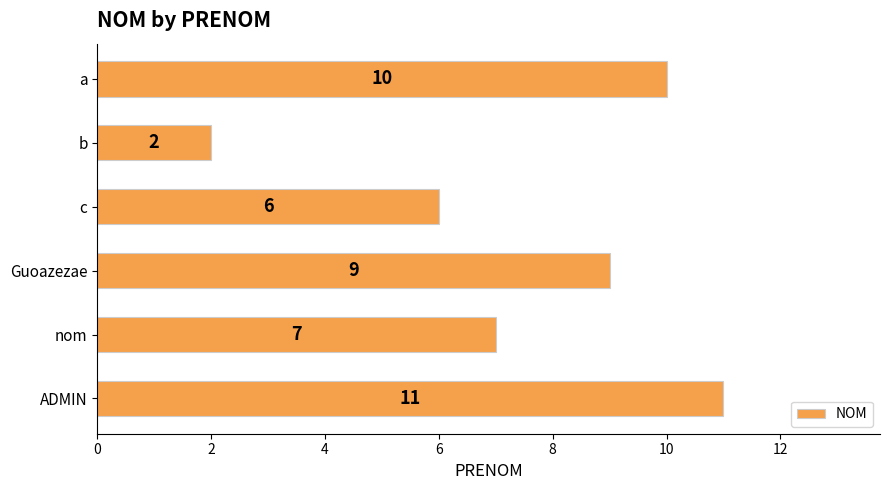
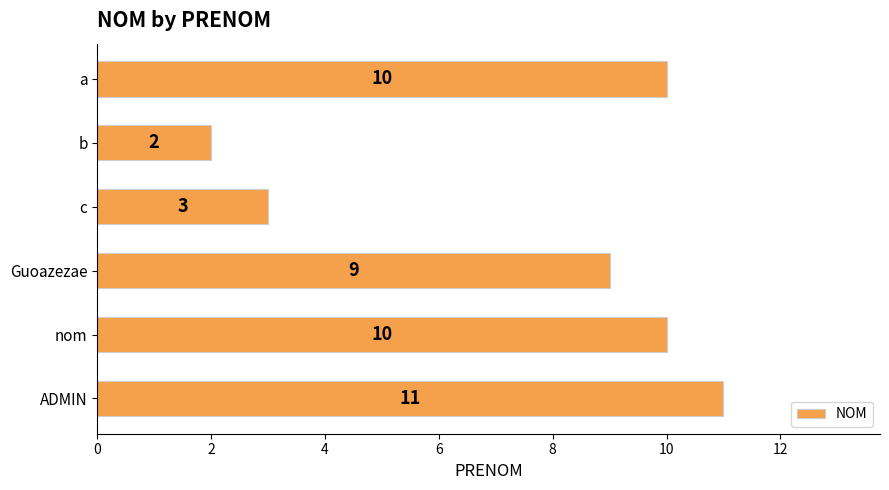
c: 6 -> 3
nom: 7 -> 10
